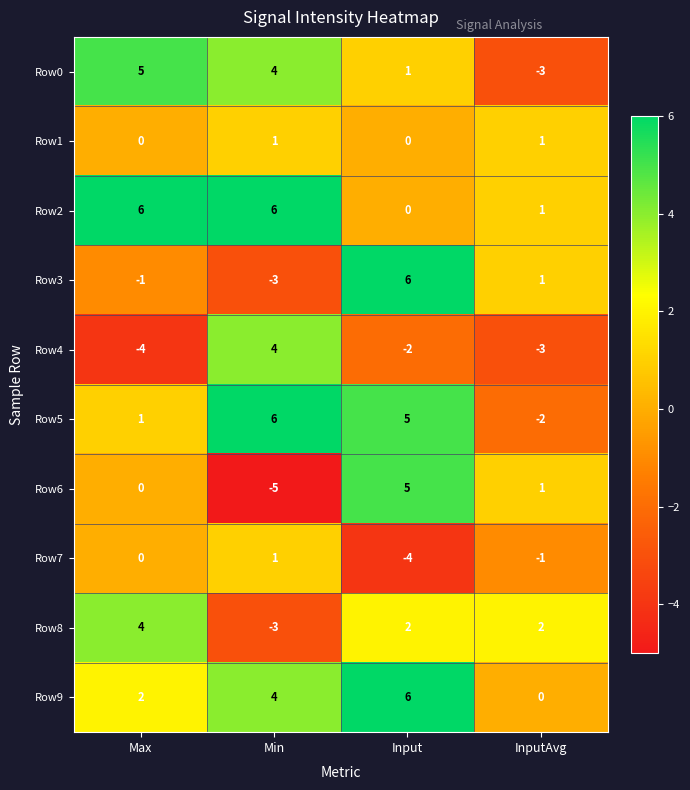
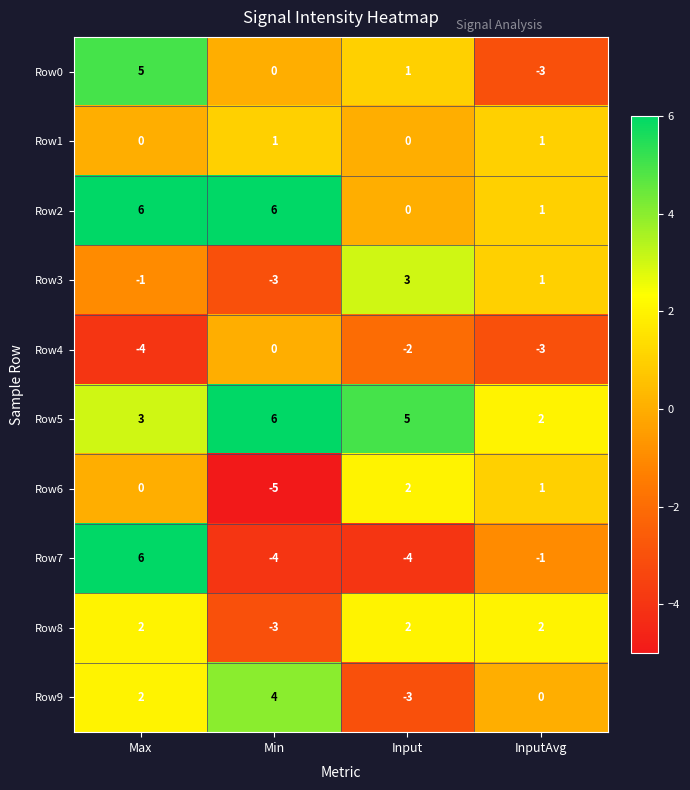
Row0, Min: 4 -> 0
Row3, Input: 6 -> 3
Row4, Min: 4 -> 0
Row5, Max: 1 -> 3
Row5, InputAvg: -2 -> 2
Row6, Input: 5 -> 2
Row7, Max: 0 -> 6
Row7, Min: 1 -> -4
Row8, Max: 4 -> 2
Row9, Input: 6 -> -3
